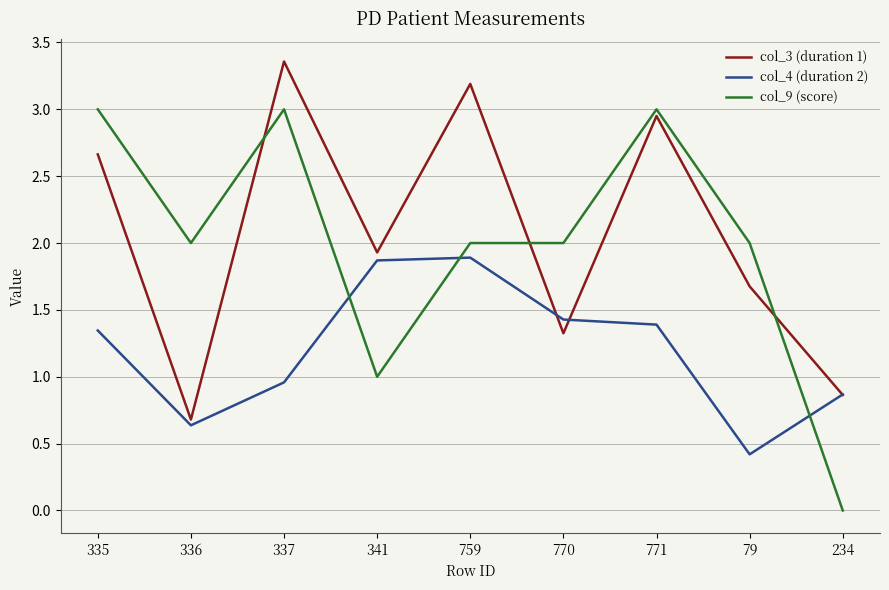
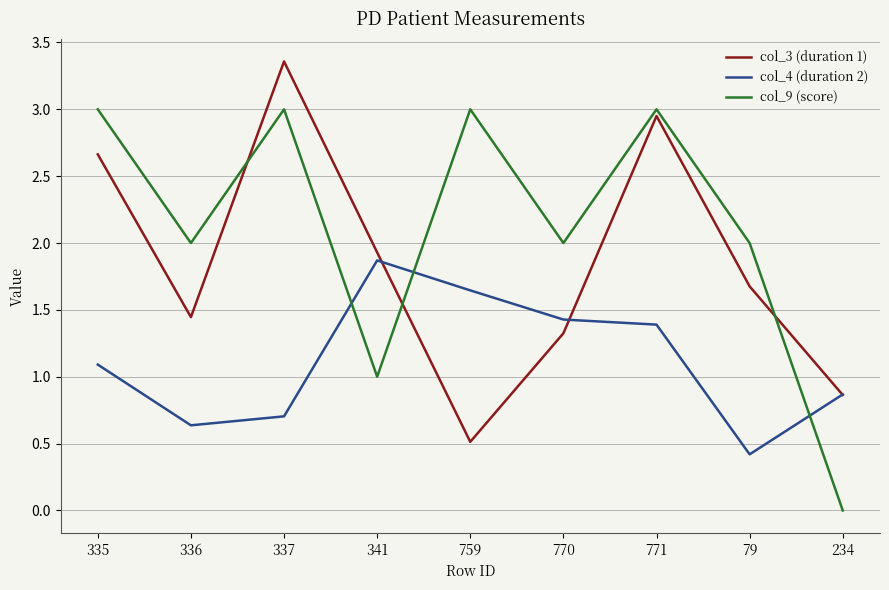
col_4 (duration 2), 335: 1.35 -> 1.09
col_3 (duration 1), 336: 0.68 -> 1.45
col_4 (duration 2), 337: 0.96 -> 0.70
col_3 (duration 1), 759: 3.19 -> 0.51
col_4 (duration 2), 759: 1.89 -> 1.65
col_9 (score), 759: 2 -> 3
